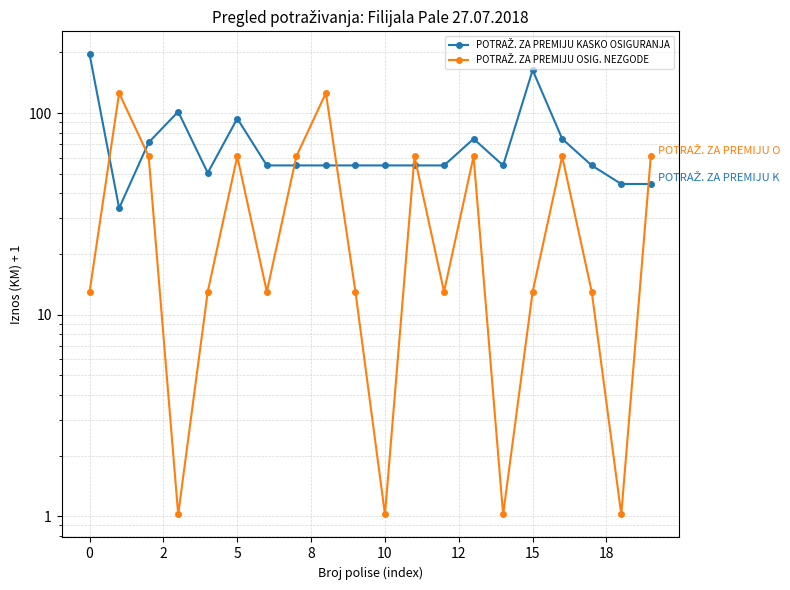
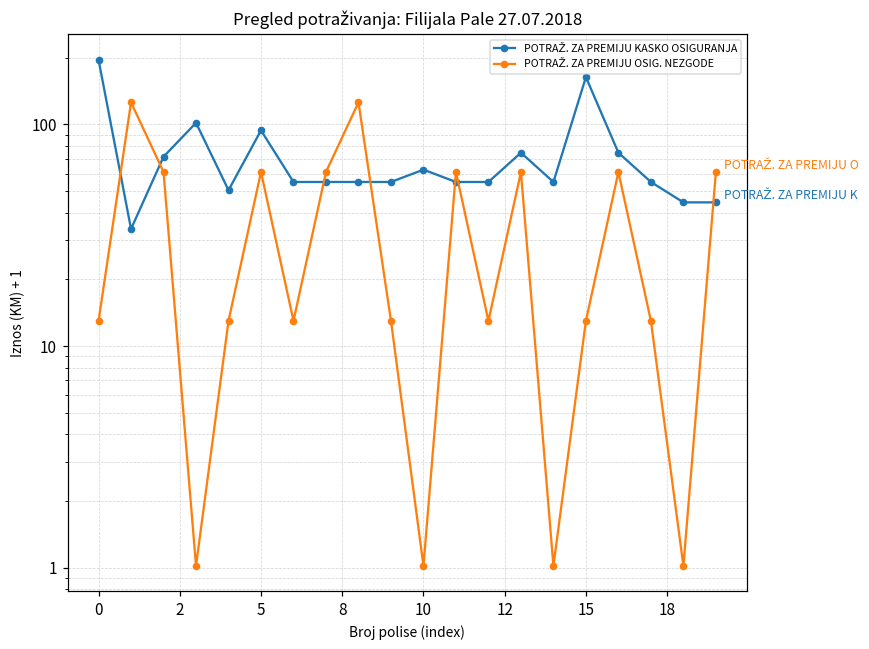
POTRAŽ. ZA PREMIJU KASKO OSIGURANJA, 10: 55 -> 63
